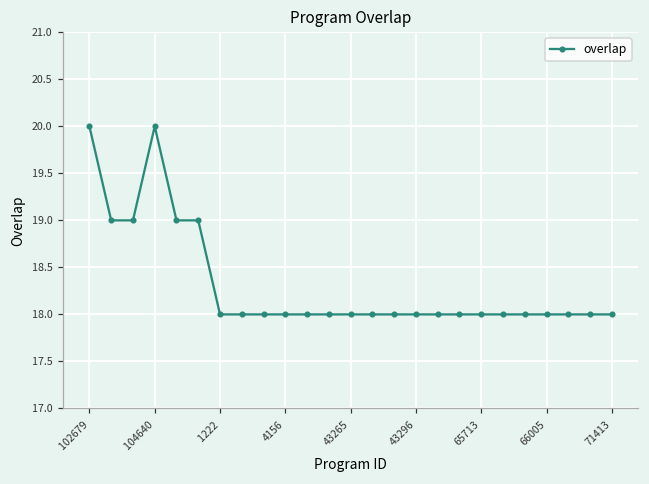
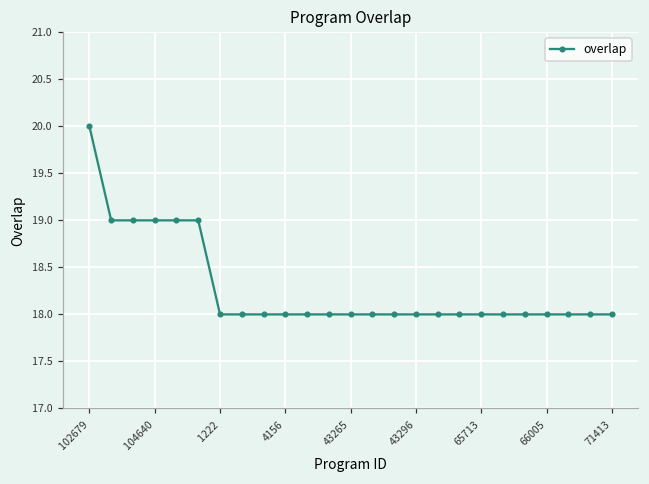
104640: 20 -> 19
